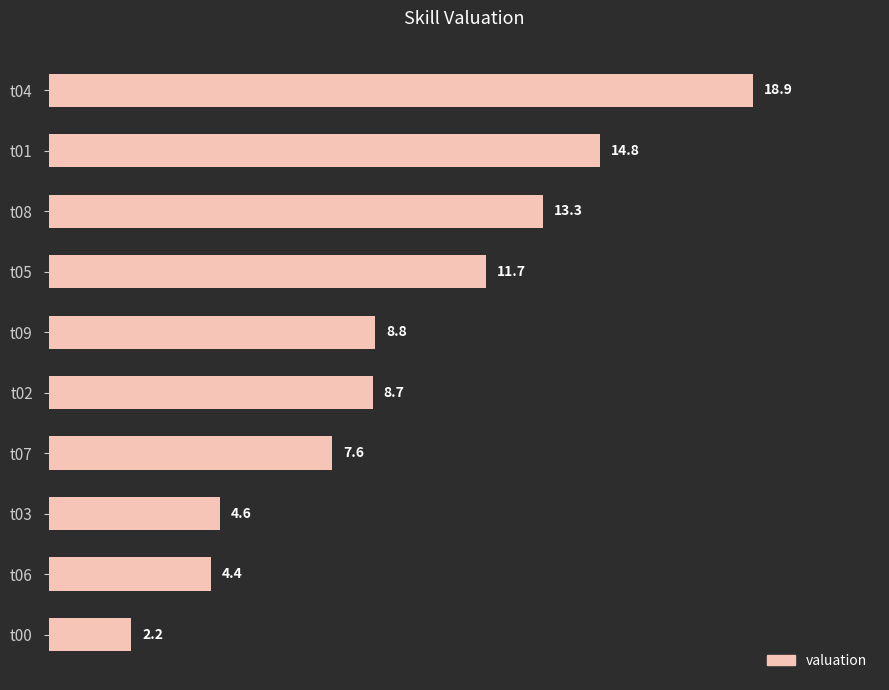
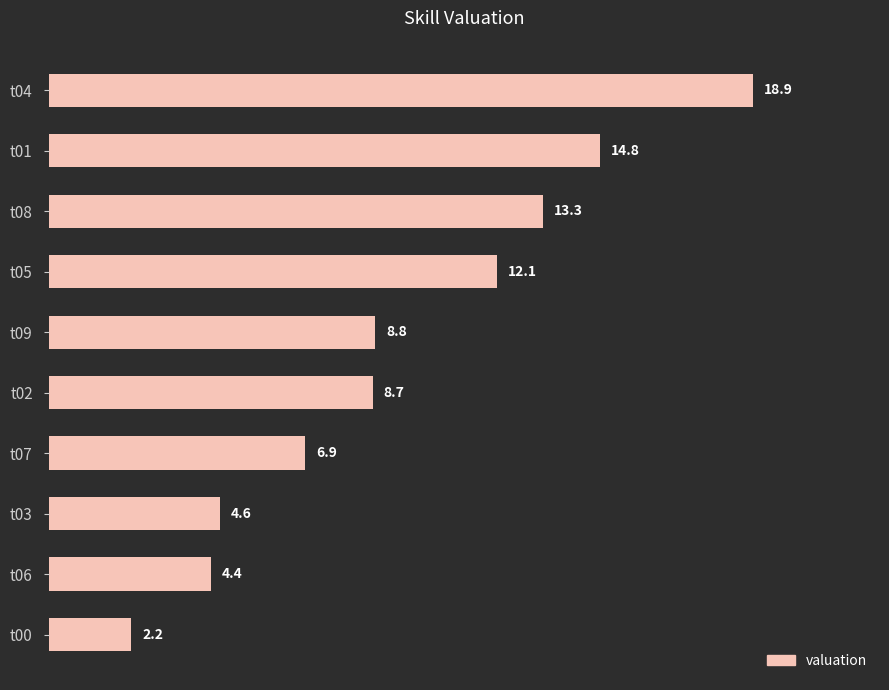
t05: 11.7 -> 12.1
t07: 7.6 -> 6.9
